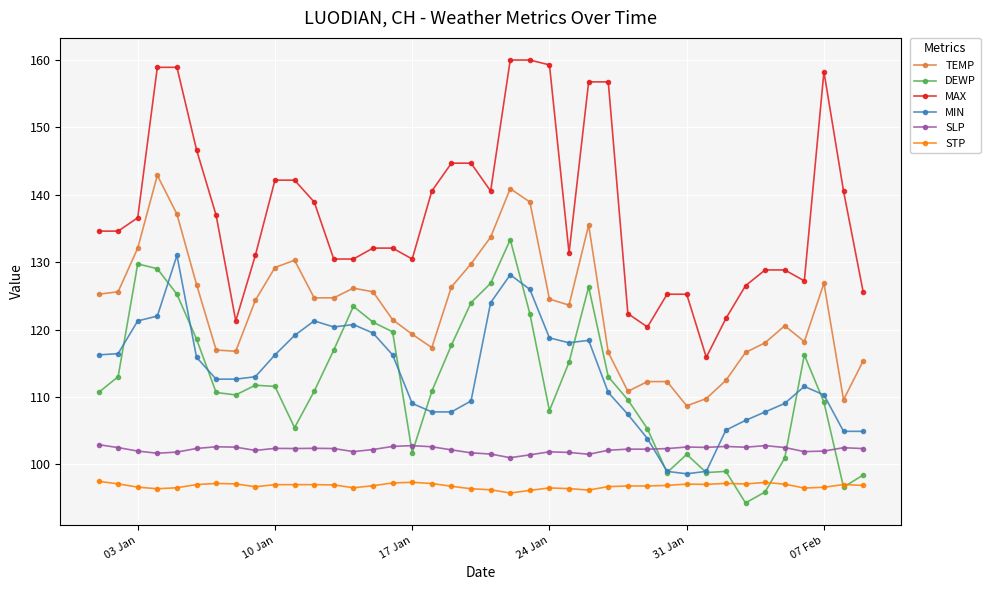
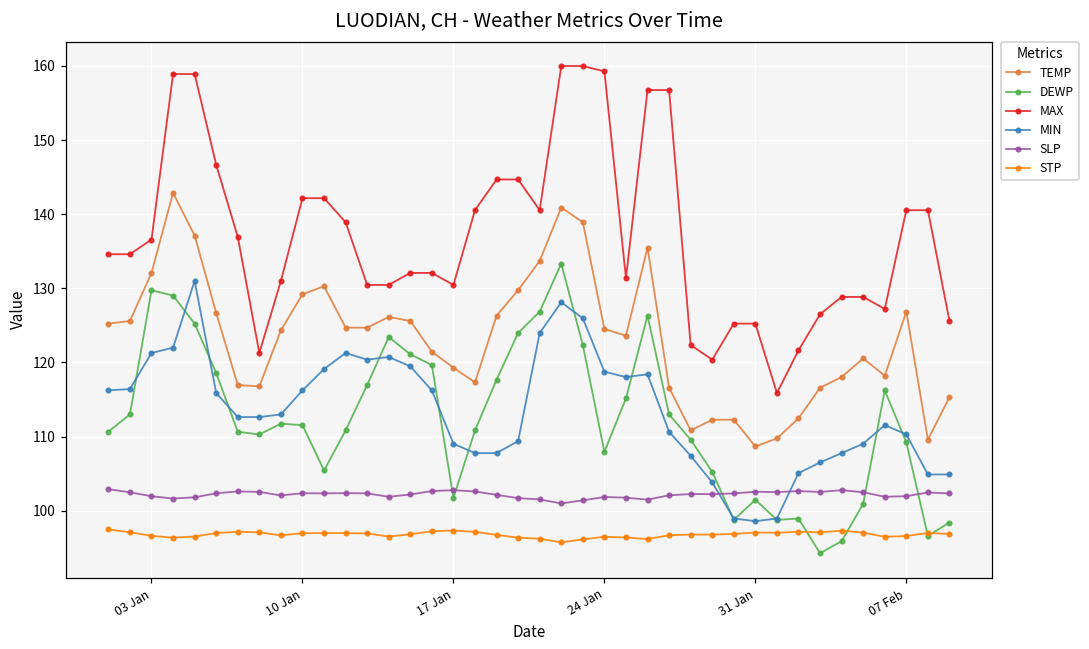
MAX, 07 Feb: 158 -> 141
